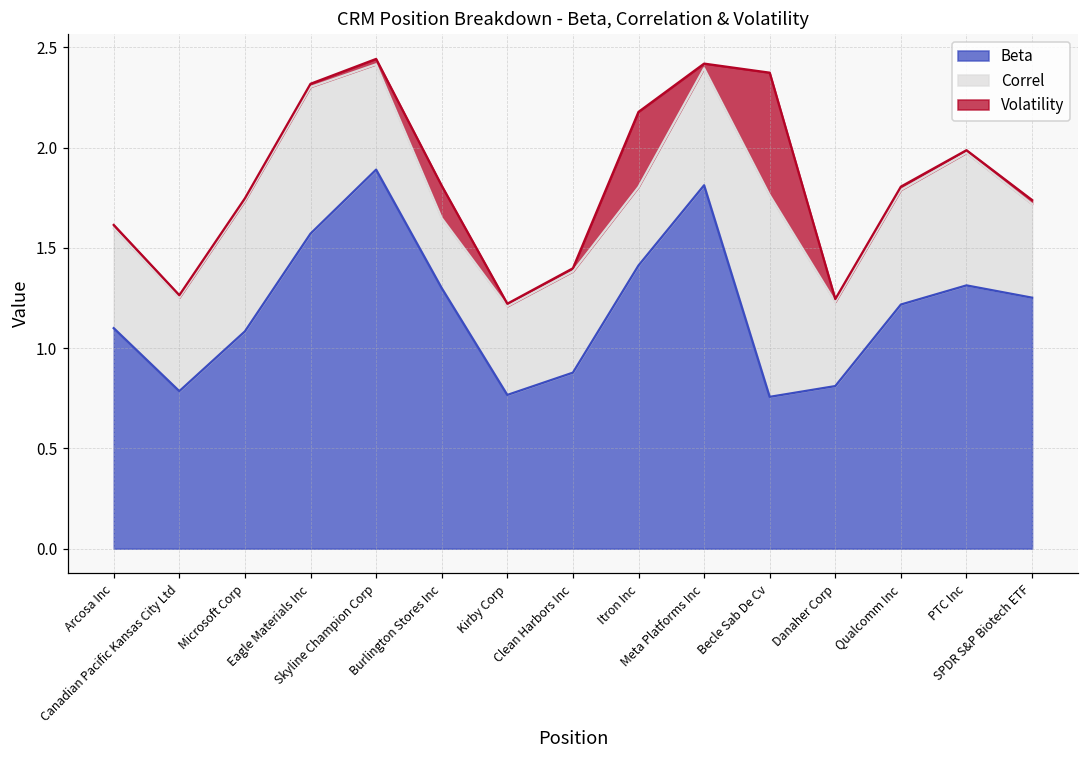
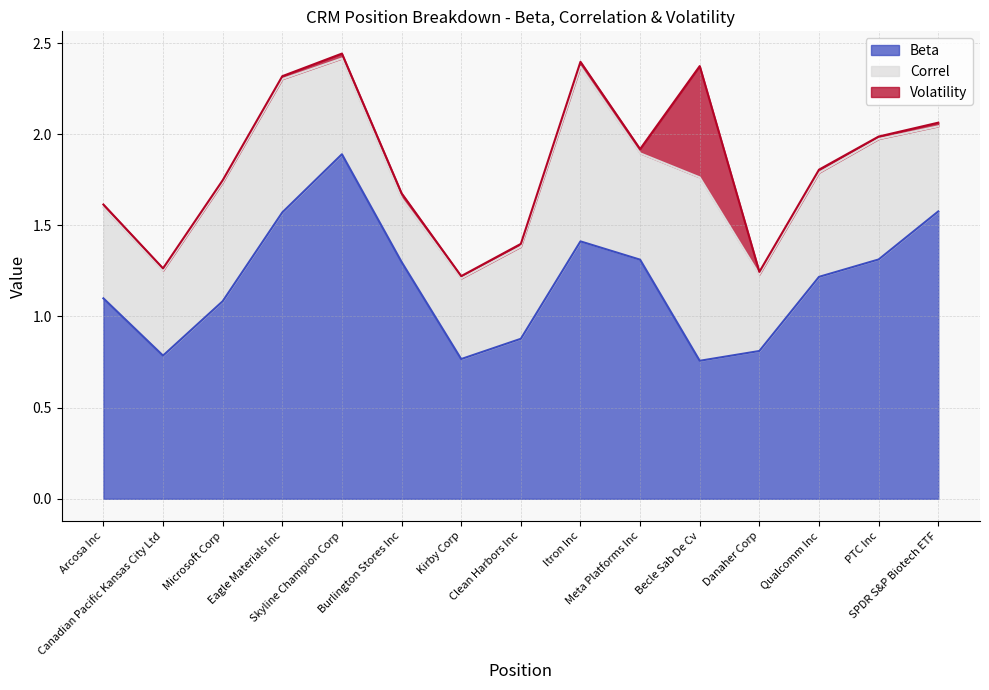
Volatility, Burlington Stores Inc: 0.16 -> 0.03
Correl, Itron Inc: 0.39 -> 0.96
Volatility, Itron Inc: 0.37 -> 0.03
Beta, Meta Platforms Inc: 1.81 -> 1.31
Beta, SPDR S&P Biotech ETF: 1.25 -> 1.58
